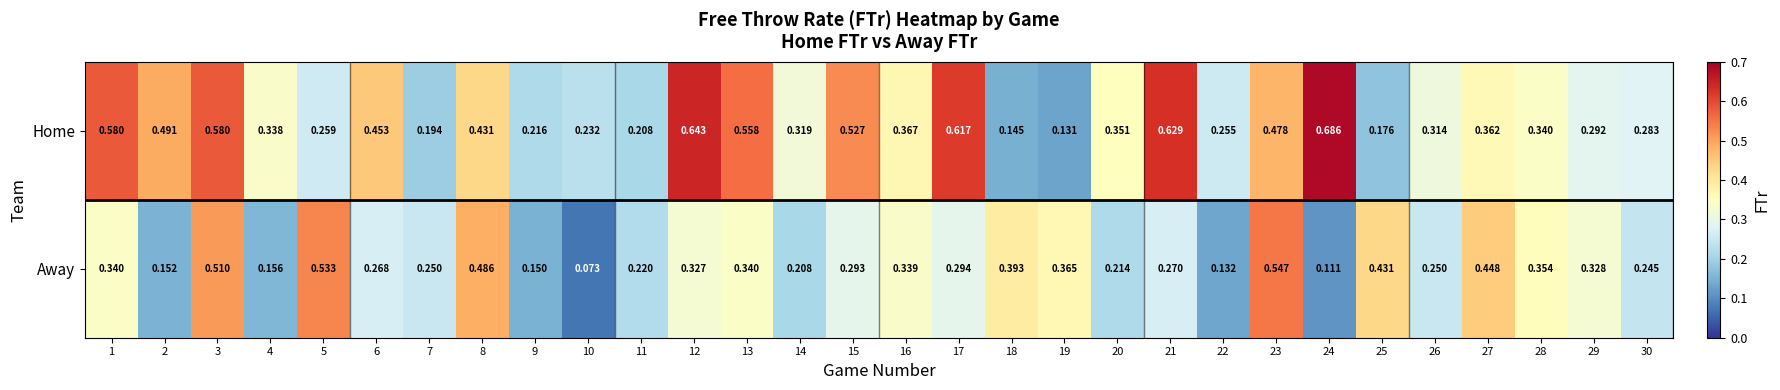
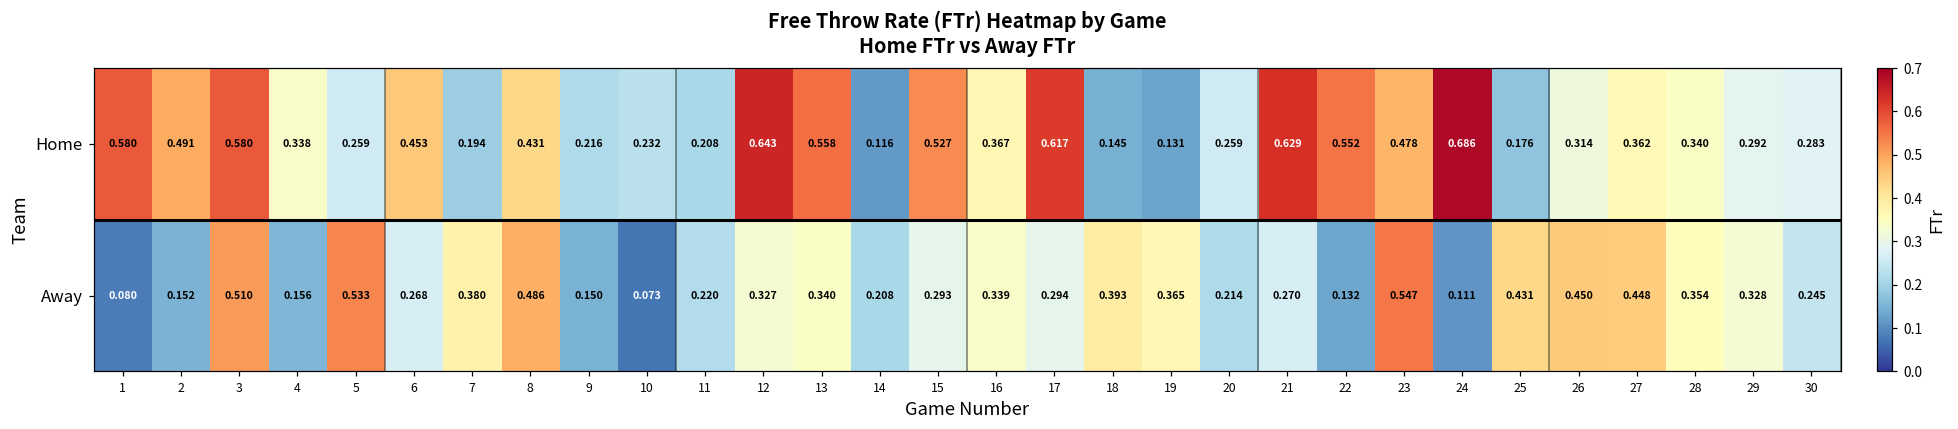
Home, 14: 0.319 -> 0.116
Home, 20: 0.351 -> 0.259
Home, 22: 0.255 -> 0.552
Away, 1: 0.340 -> 0.080
Away, 7: 0.250 -> 0.380
Away, 26: 0.250 -> 0.450
